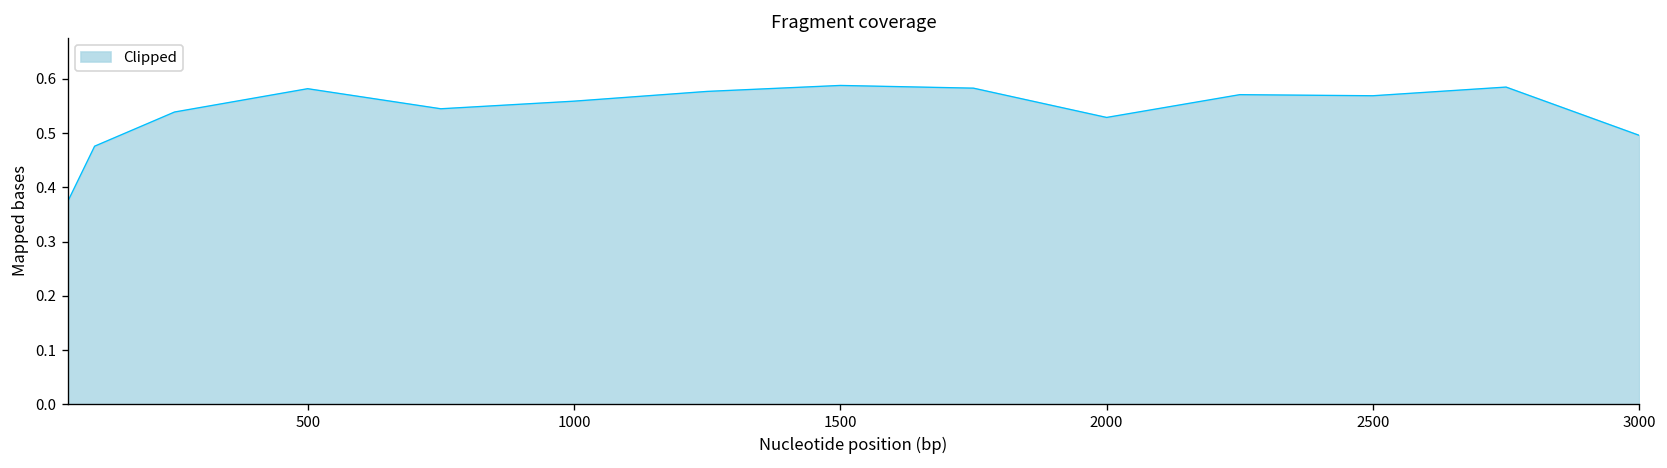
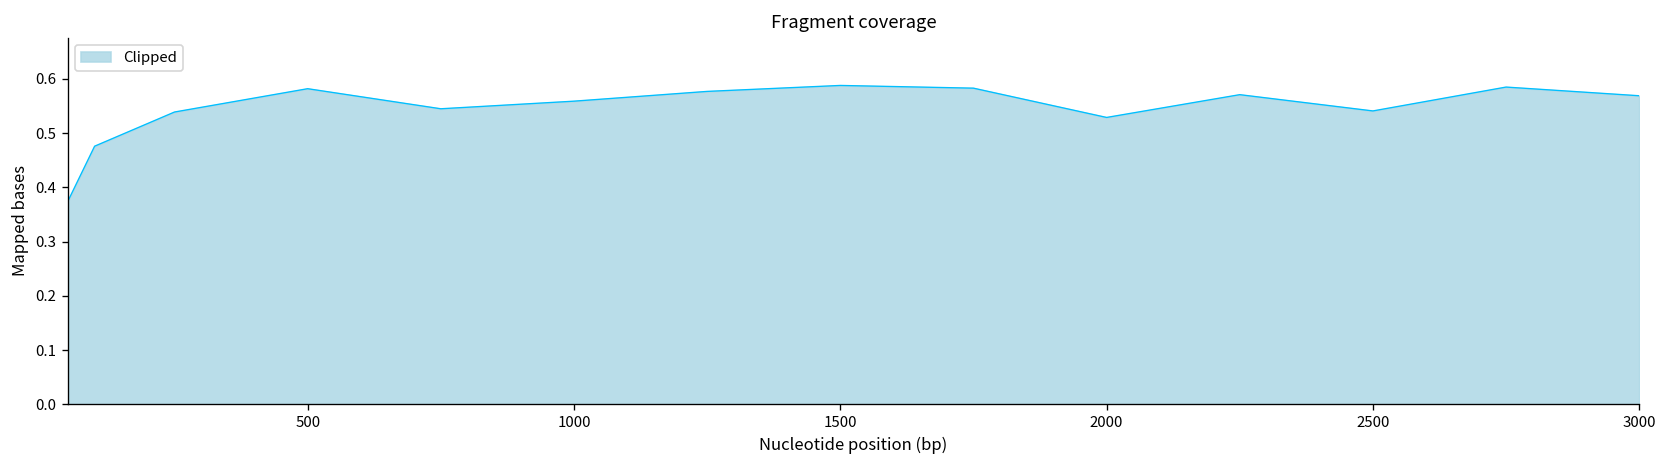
2500: 0.57 -> 0.54
3000: 0.50 -> 0.57
